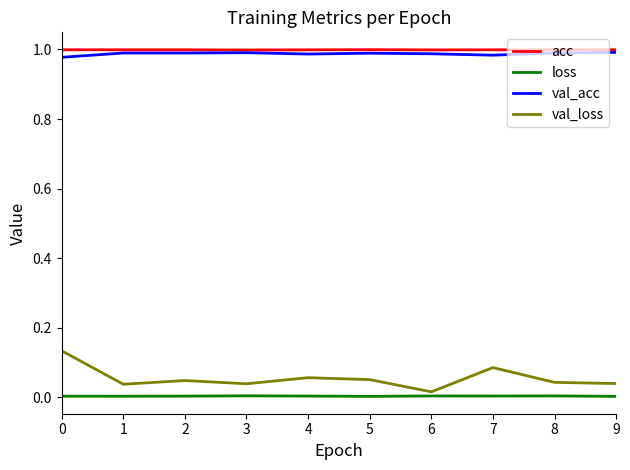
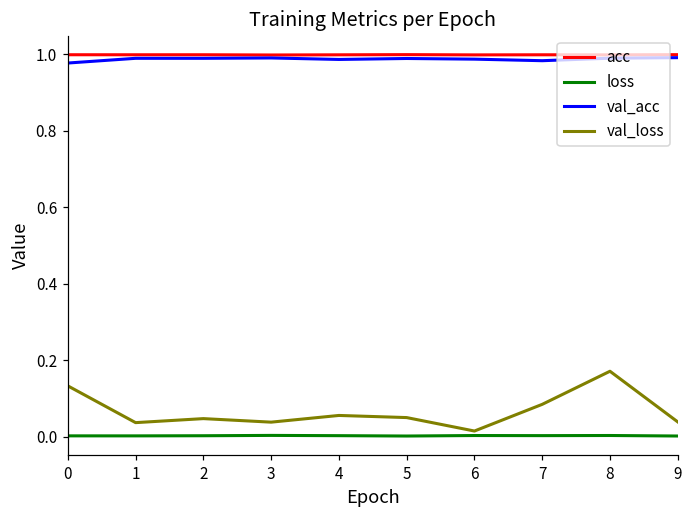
val_loss, 8: 0.04 -> 0.17
